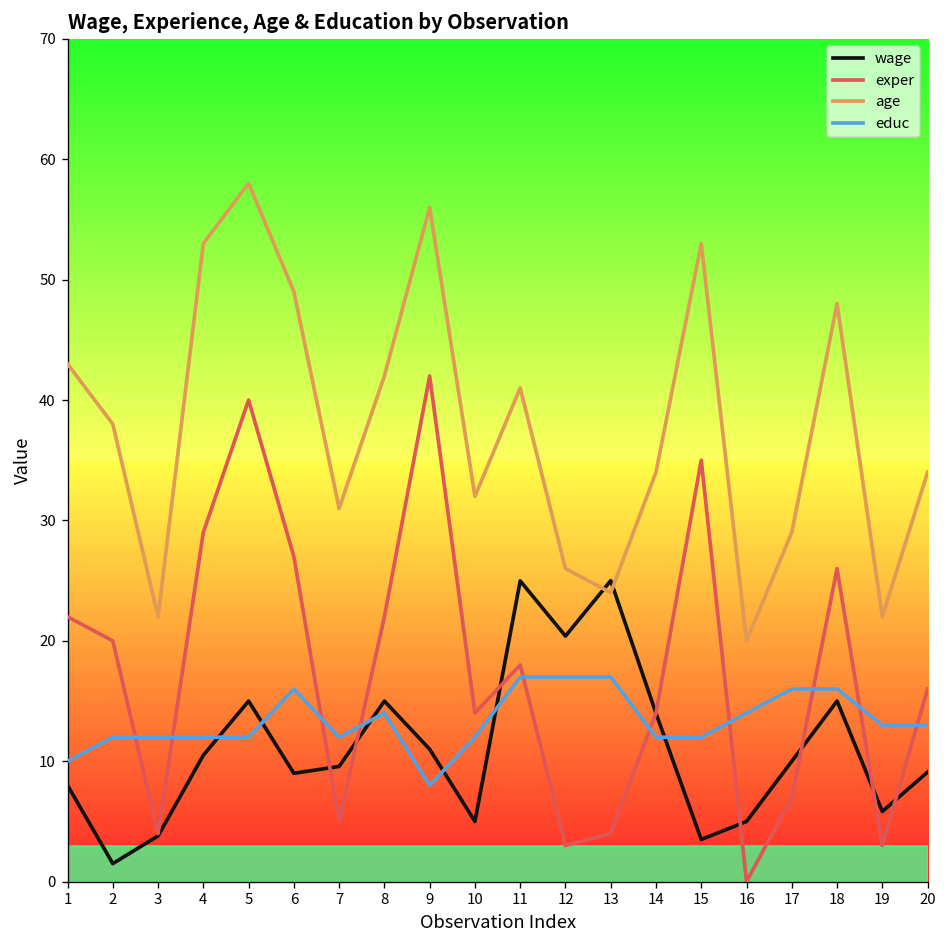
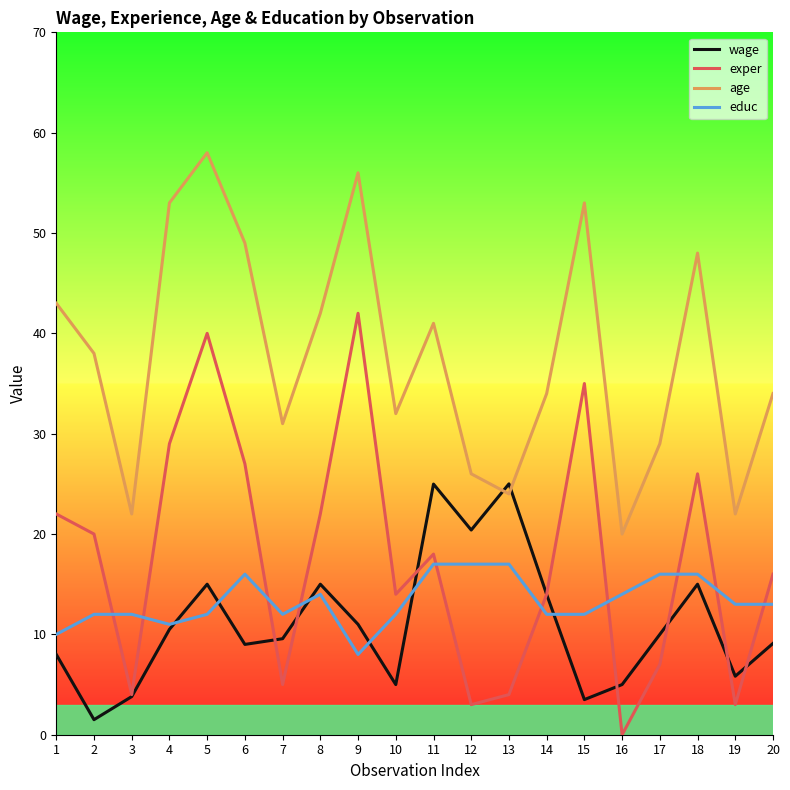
educ, 4: 12 -> 11
